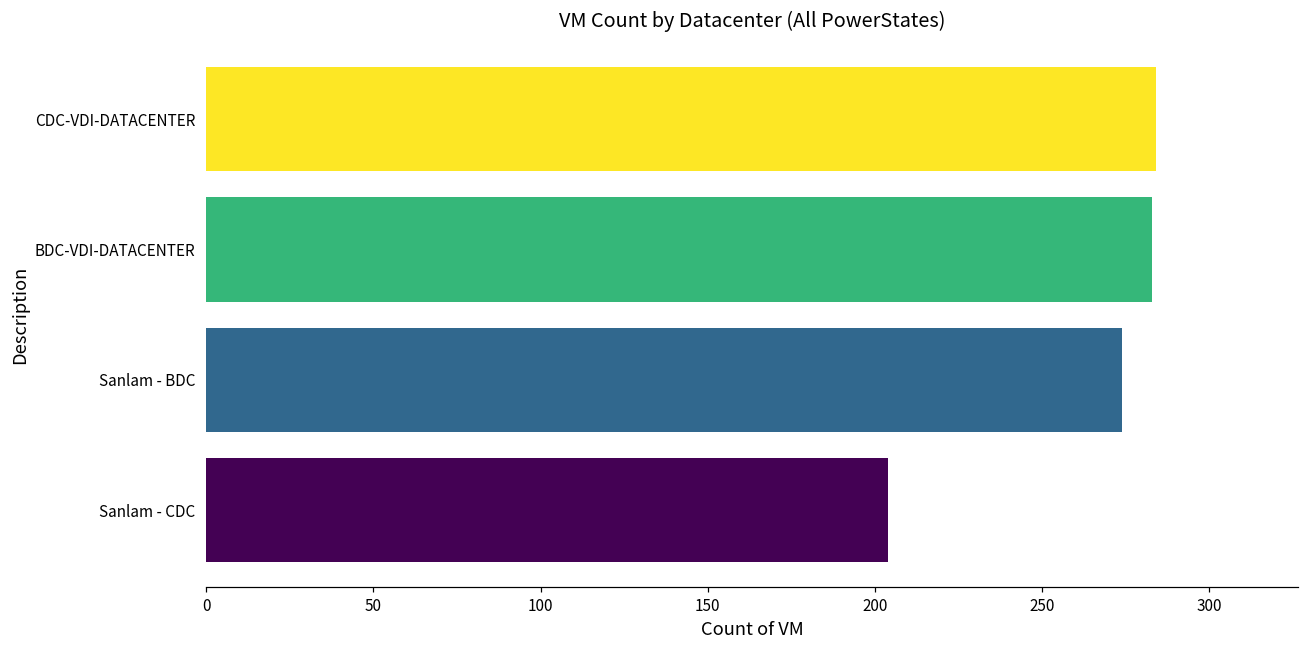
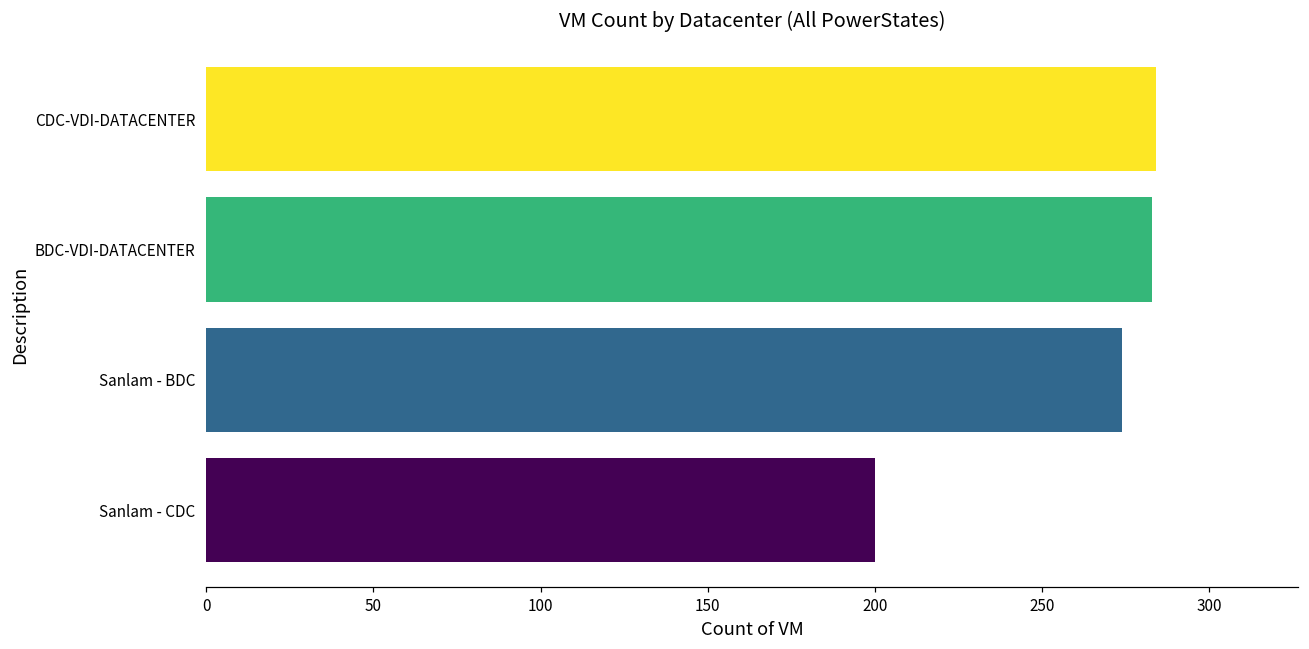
Sanlam - CDC: 204 -> 200
